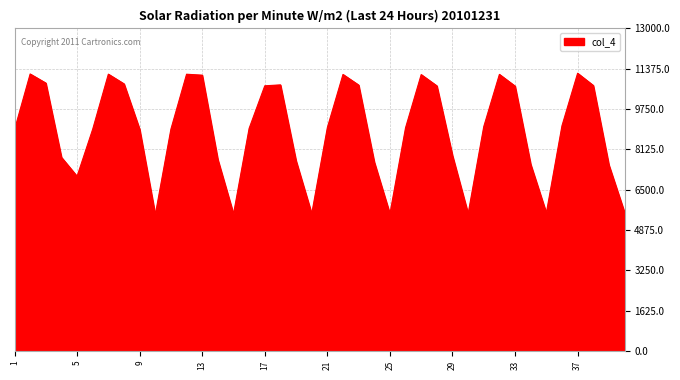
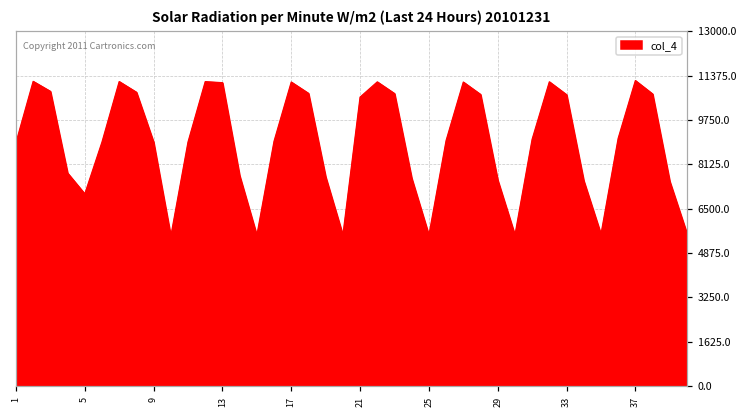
17: 10700 -> 11100
21: 9000 -> 10600
29: 7900 -> 7500
